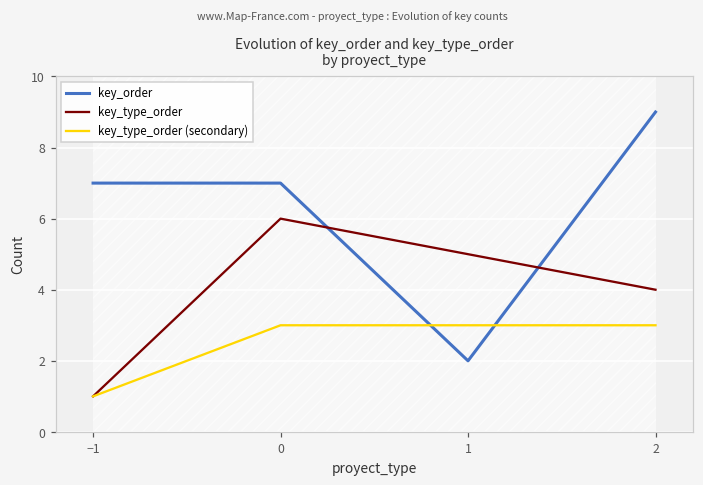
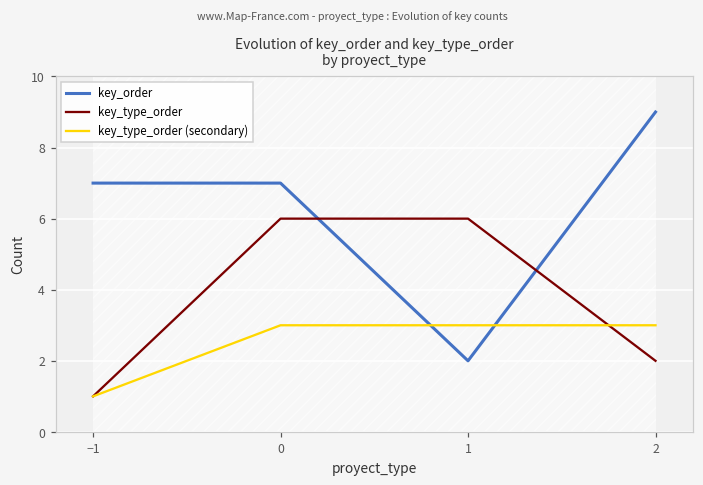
key_type_order, 1: 5 -> 6
key_type_order, 2: 4 -> 2
